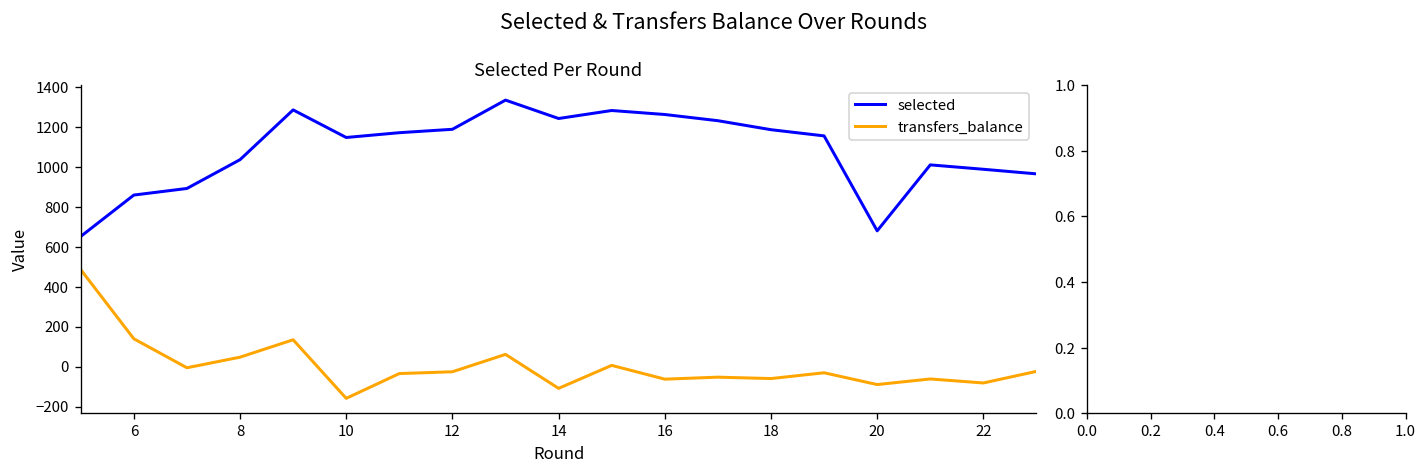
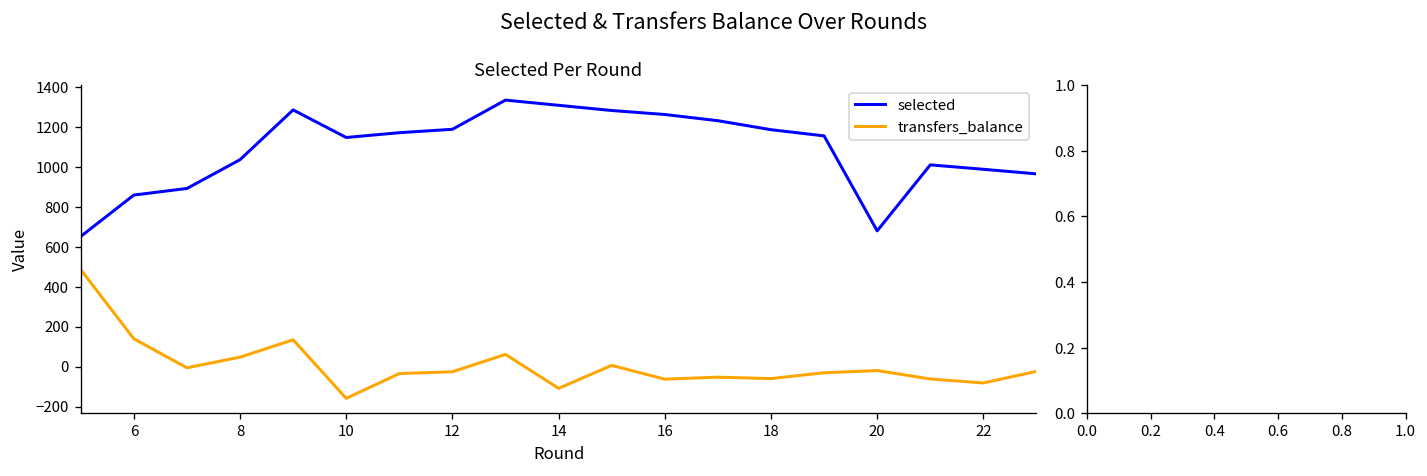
selected, 14: 1240 -> 1310
transfers_balance, 20: -90 -> -20
